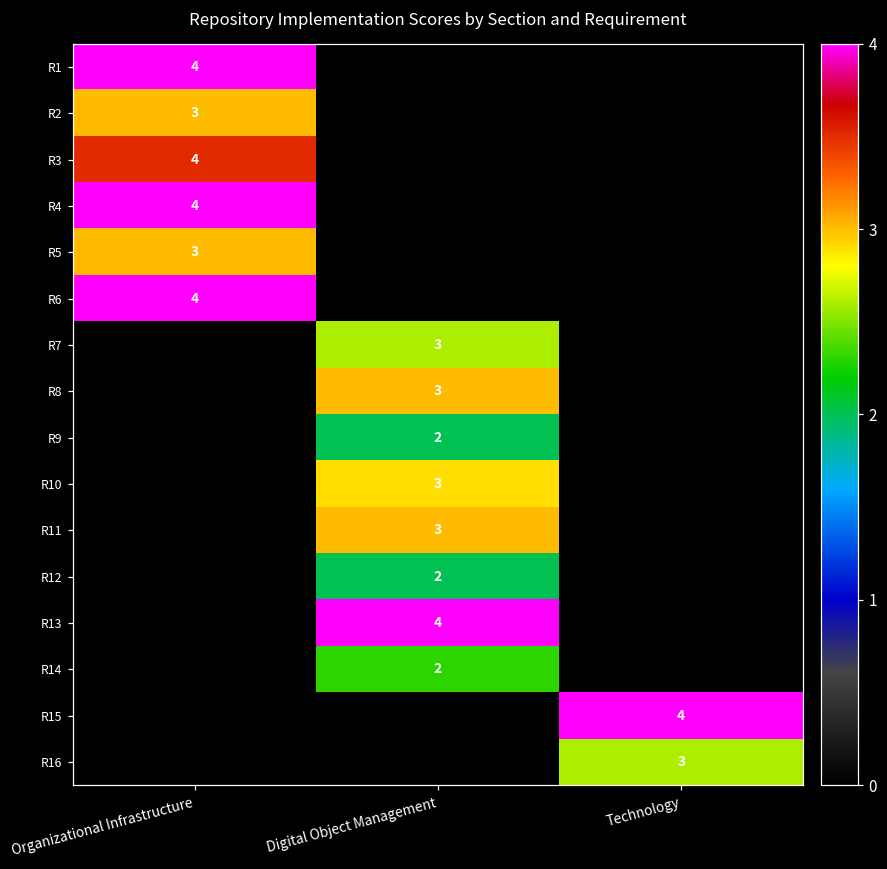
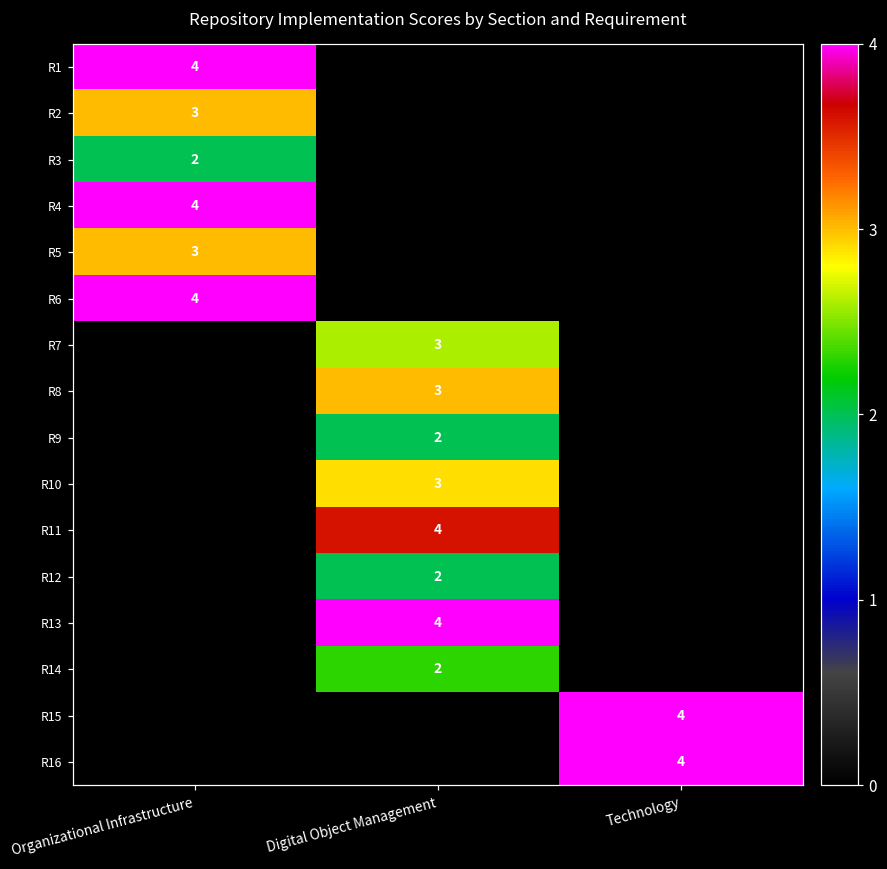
R3, Organizational Infrastructure: 4 -> 2
R11, Digital Object Management: 3 -> 4
R16, Technology: 3 -> 4
